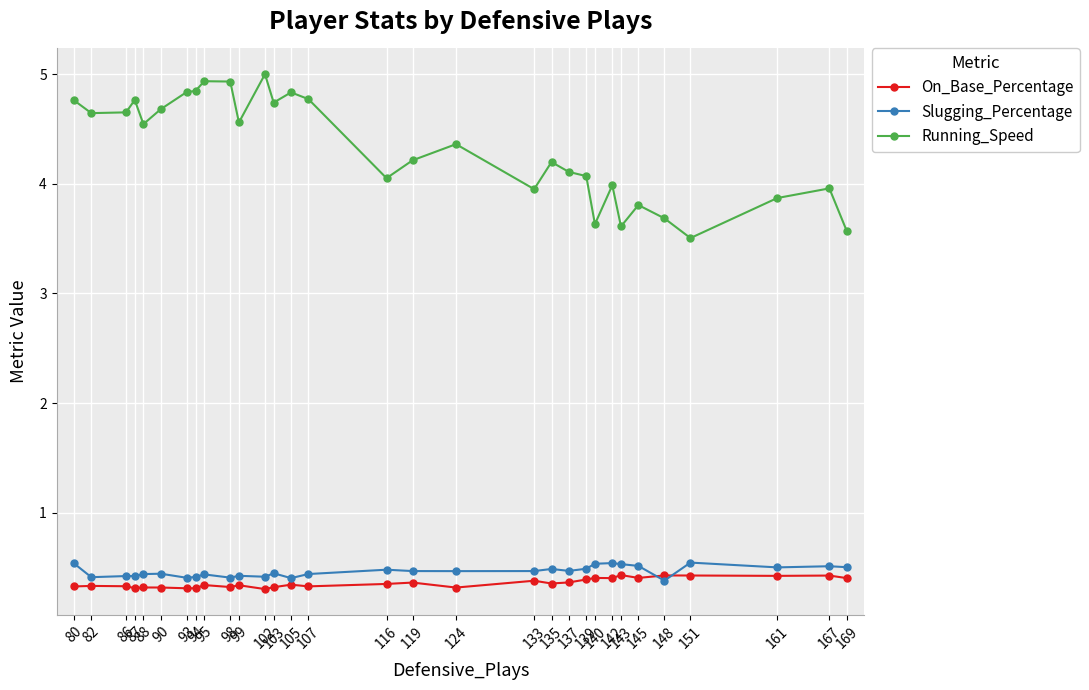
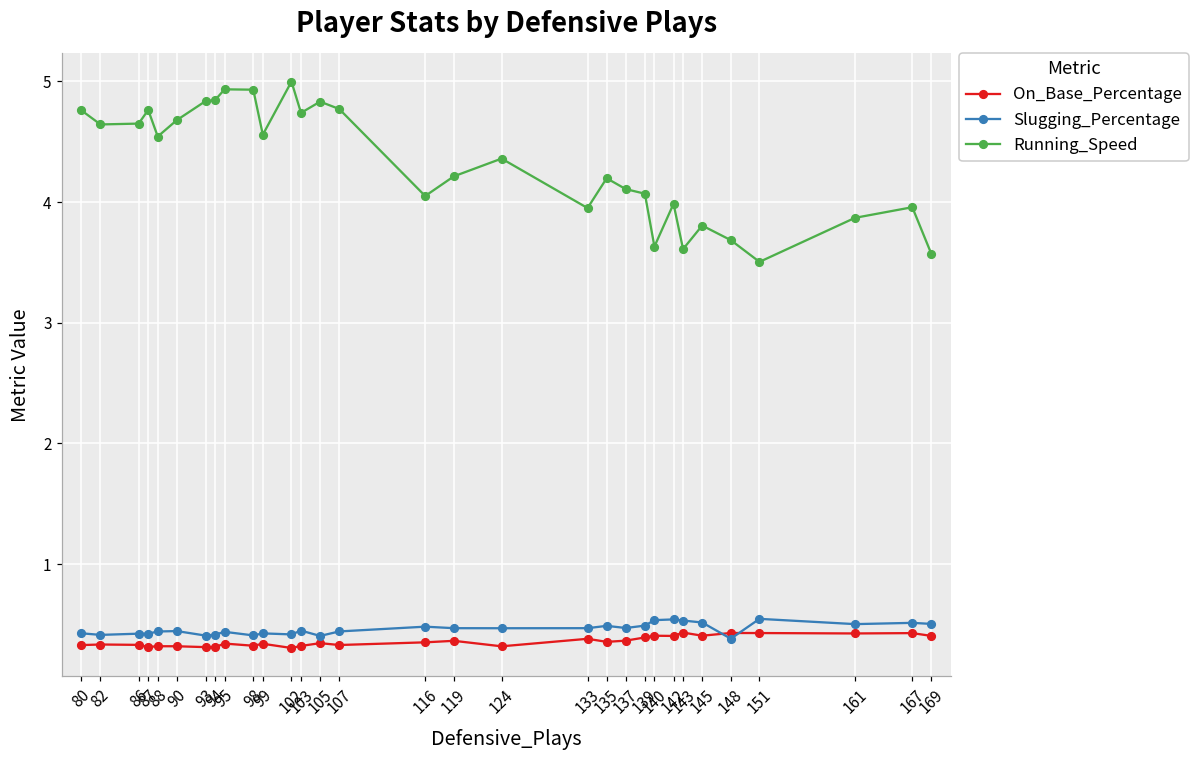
Slugging_Percentage, 80: 0.54 -> 0.43
